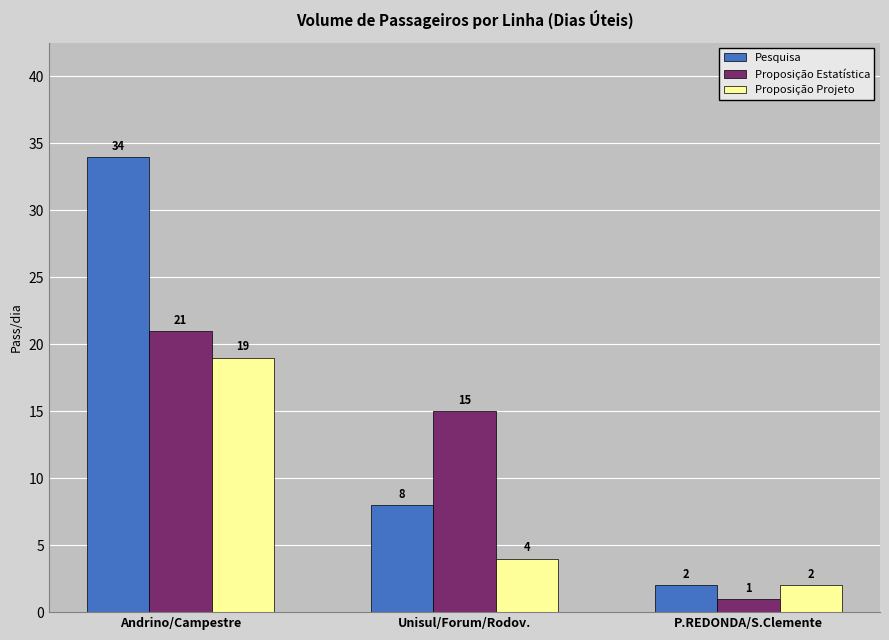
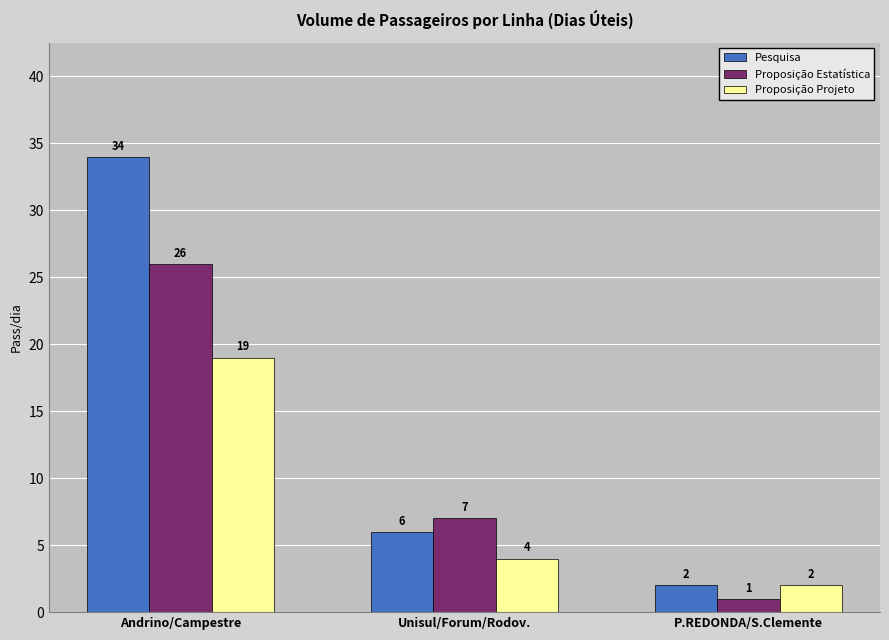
Proposição Estatística, Andrino/Campestre: 21 -> 26
Pesquisa, Unisul/Forum/Rodov.: 8 -> 6
Proposição Estatística, Unisul/Forum/Rodov.: 15 -> 7
